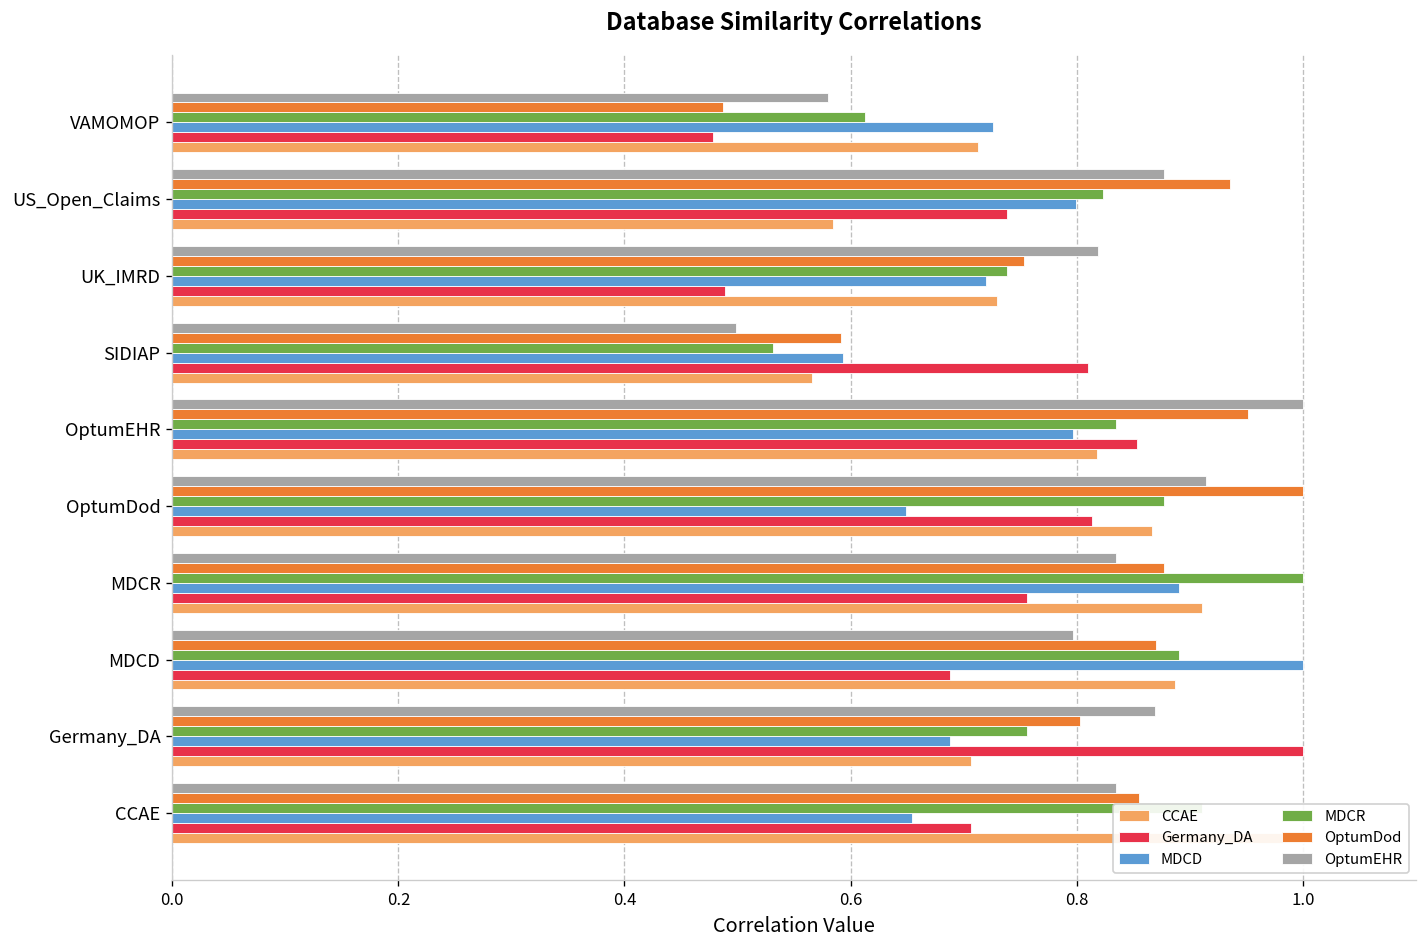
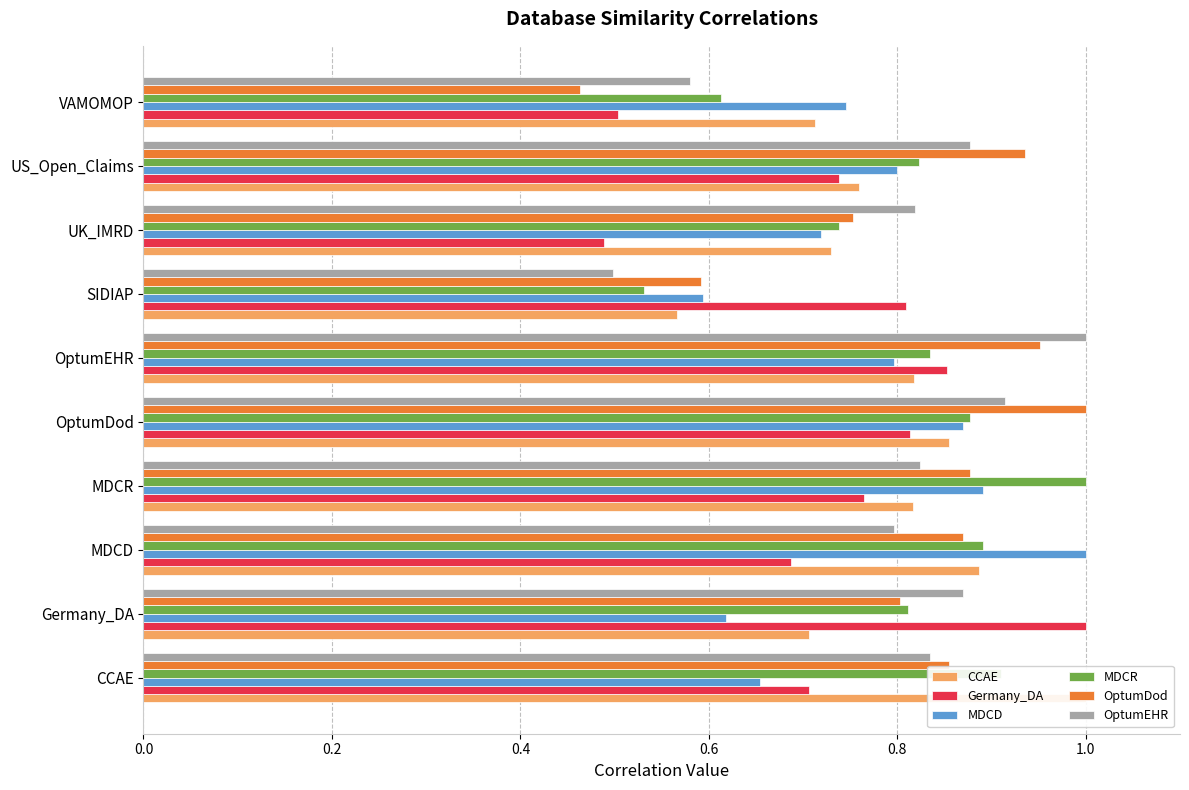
OptumDod, VAMOMOP: 0.49 -> 0.46
MDCD, VAMOMOP: 0.73 -> 0.75
Germany_DA, VAMOMOP: 0.48 -> 0.50
CCAE, US_Open_Claims: 0.58 -> 0.76
MDCD, OptumDod: 0.65 -> 0.87
CCAE, OptumDod: 0.87 -> 0.86
OptumEHR, MDCR: 0.83 -> 0.82
Germany_DA, MDCR: 0.756 -> 0.765
CCAE, MDCR: 0.91 -> 0.82
MDCR, Germany_DA: 0.76 -> 0.81
MDCD, Germany_DA: 0.69 -> 0.62
